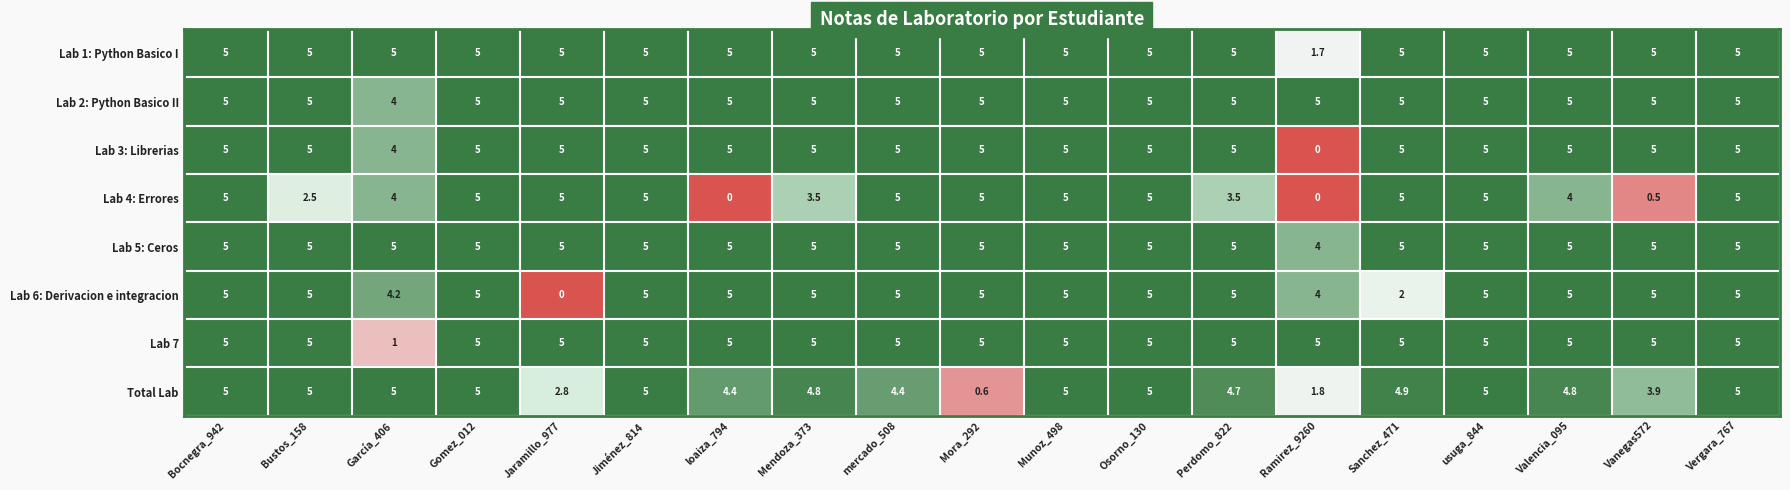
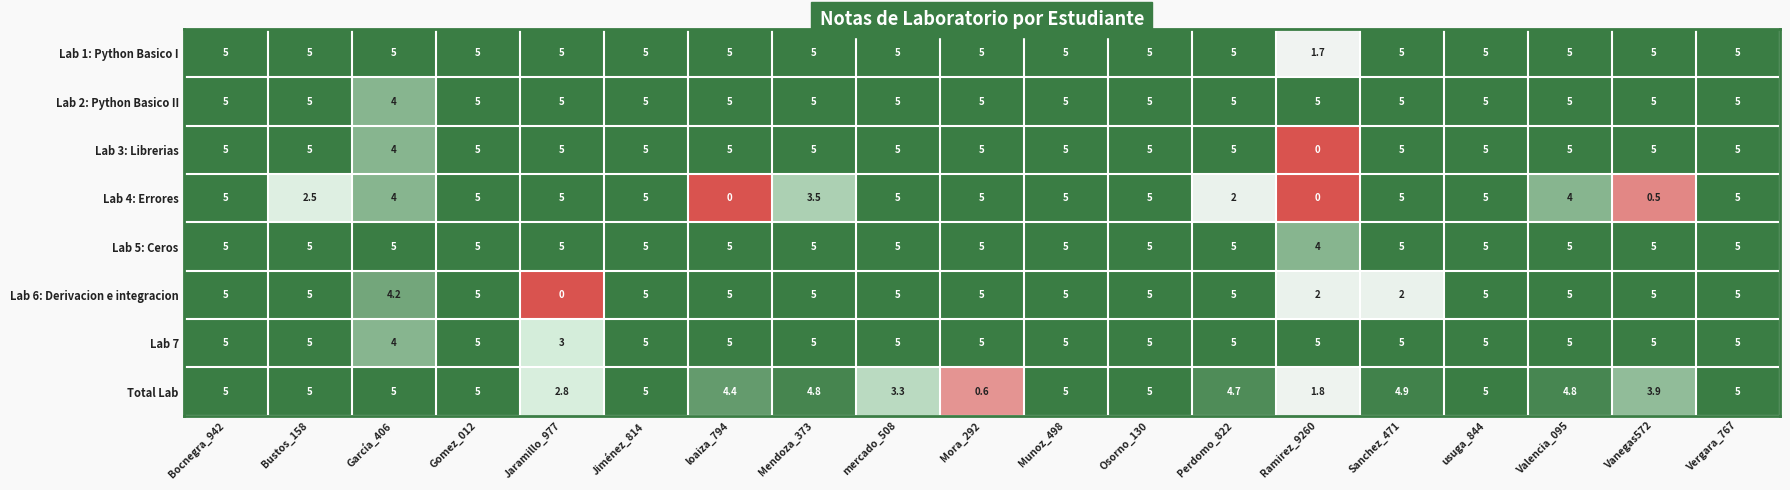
Lab 4: Errores, Perdomo_822: 3.5 -> 2
Lab 6: Derivacion e integracion, Ramirez_9260: 4 -> 2
Lab 7, García_406: 1 -> 4
Lab 7, Jaramillo_977: 5 -> 3
Total Lab, mercado_508: 4.4 -> 3.3
